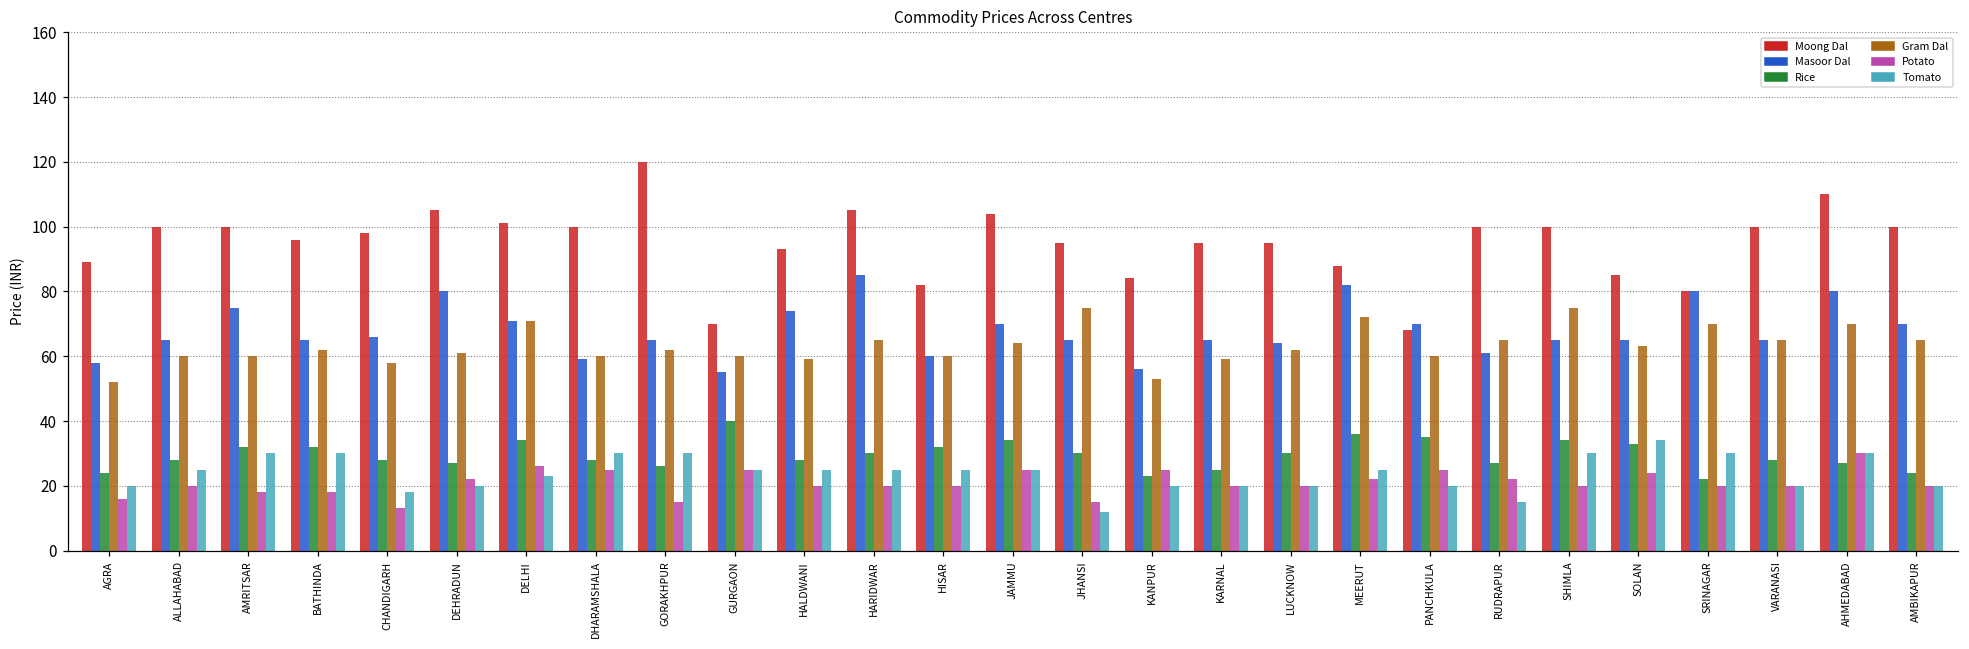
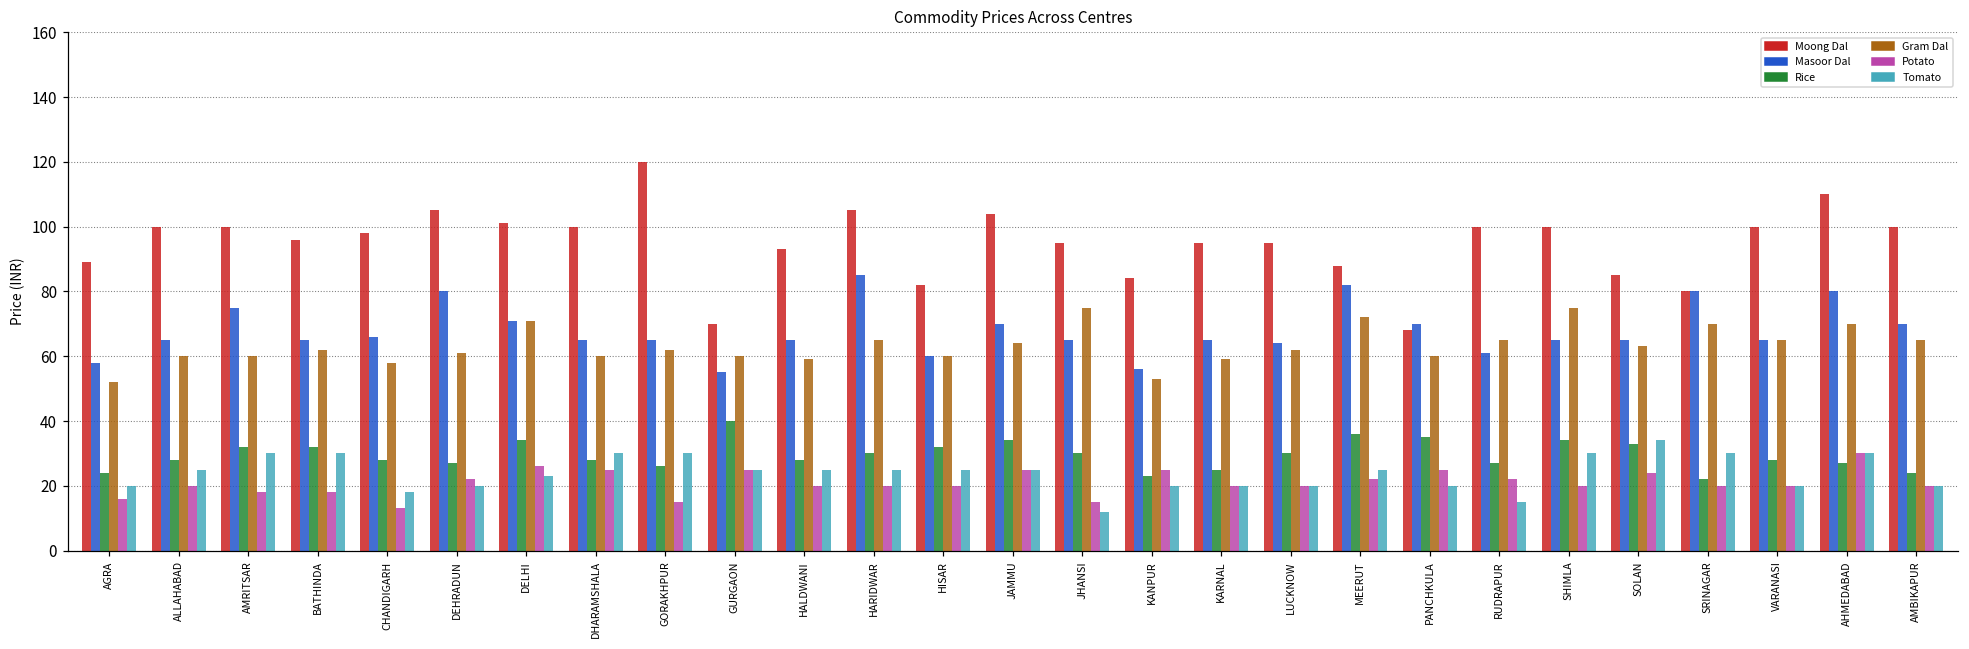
Masoor Dal, DHARAMSHALA: 59 -> 65
Masoor Dal, HALDWANI: 74 -> 65
